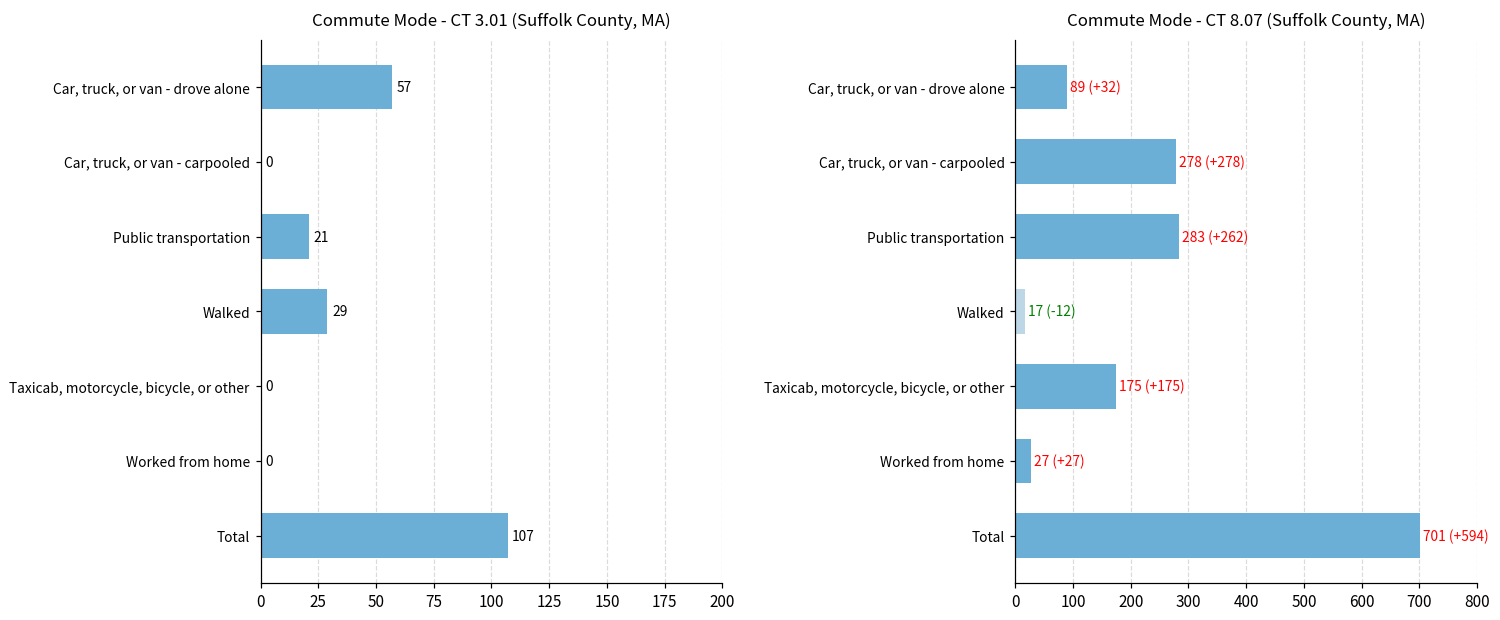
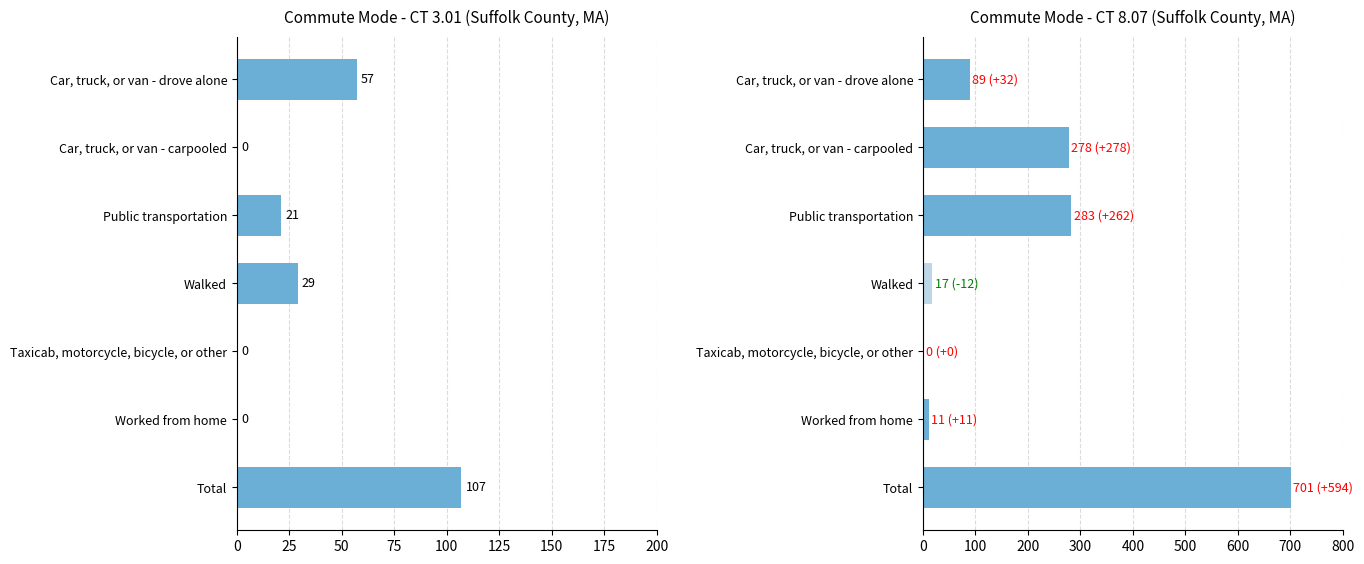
Commute Mode - CT 8.07 (Suffolk County, MA), Taxicab, motorcycle, bicycle, or other: 175 (+175) -> 0 (+0)
Commute Mode - CT 8.07 (Suffolk County, MA), Worked from home: 27 (+27) -> 11 (+11)
